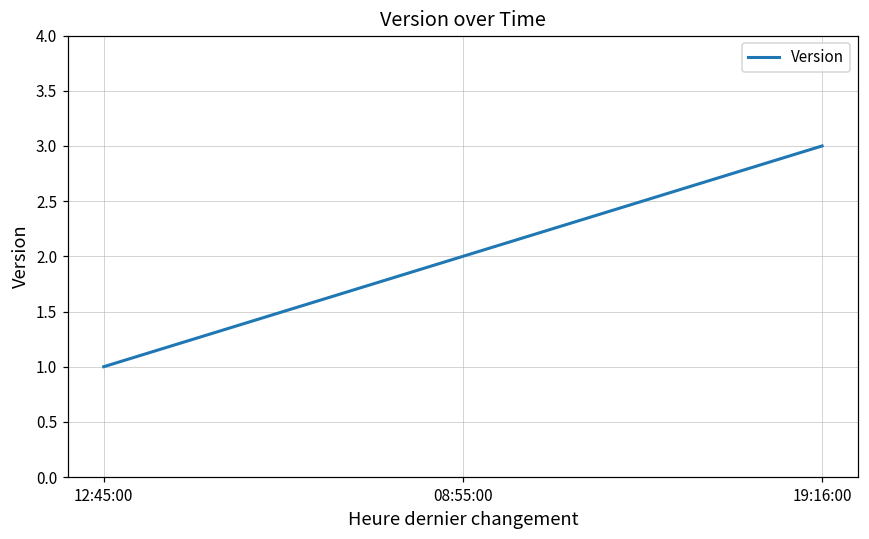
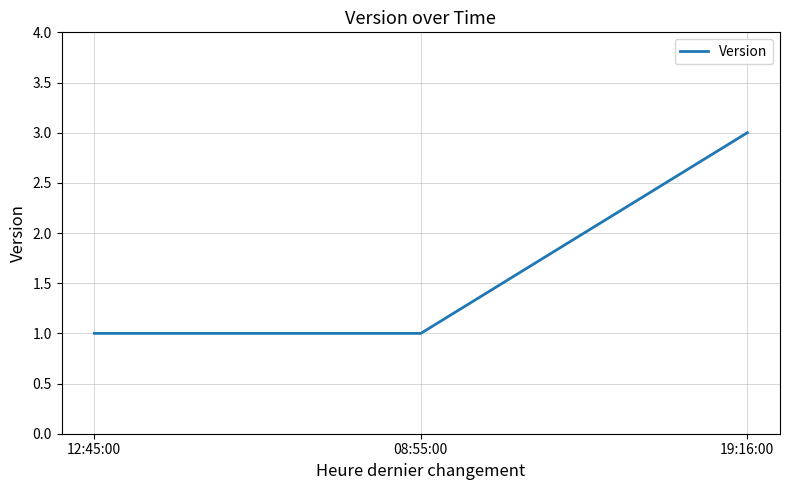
08:55:00: 2 -> 1
